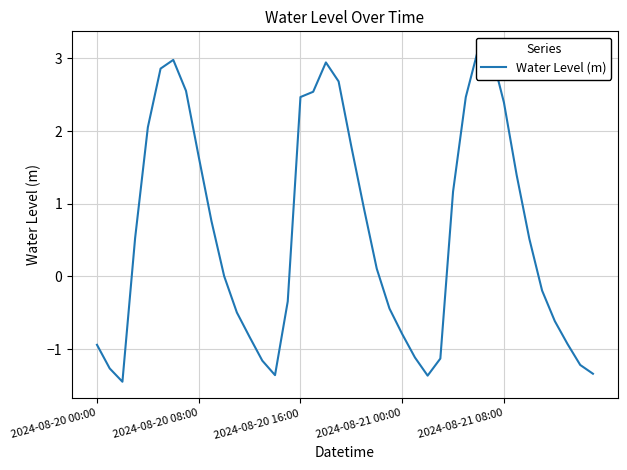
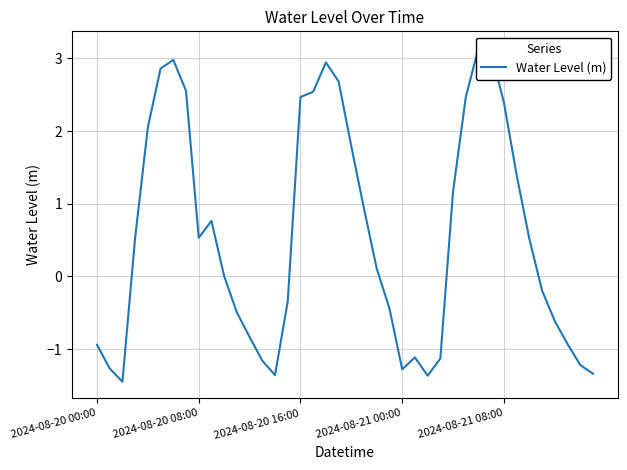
2024-08-20 08:00: 1.6 -> 0.5
2024-08-21 00:00: -0.8 -> -1.3
